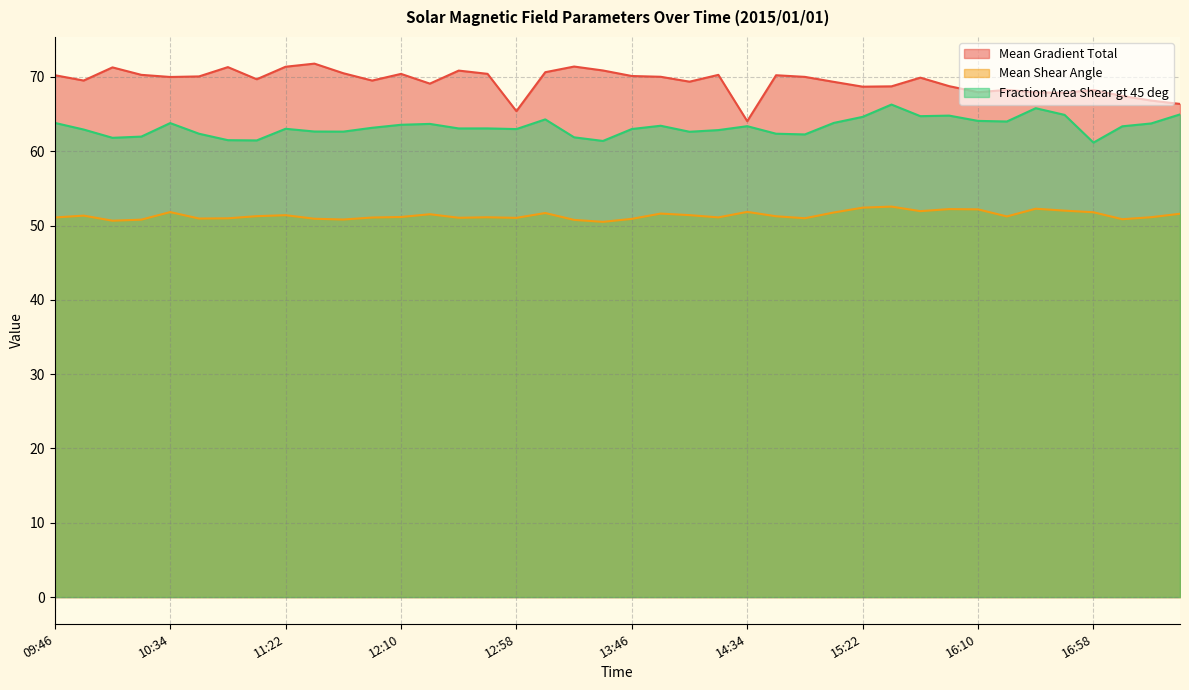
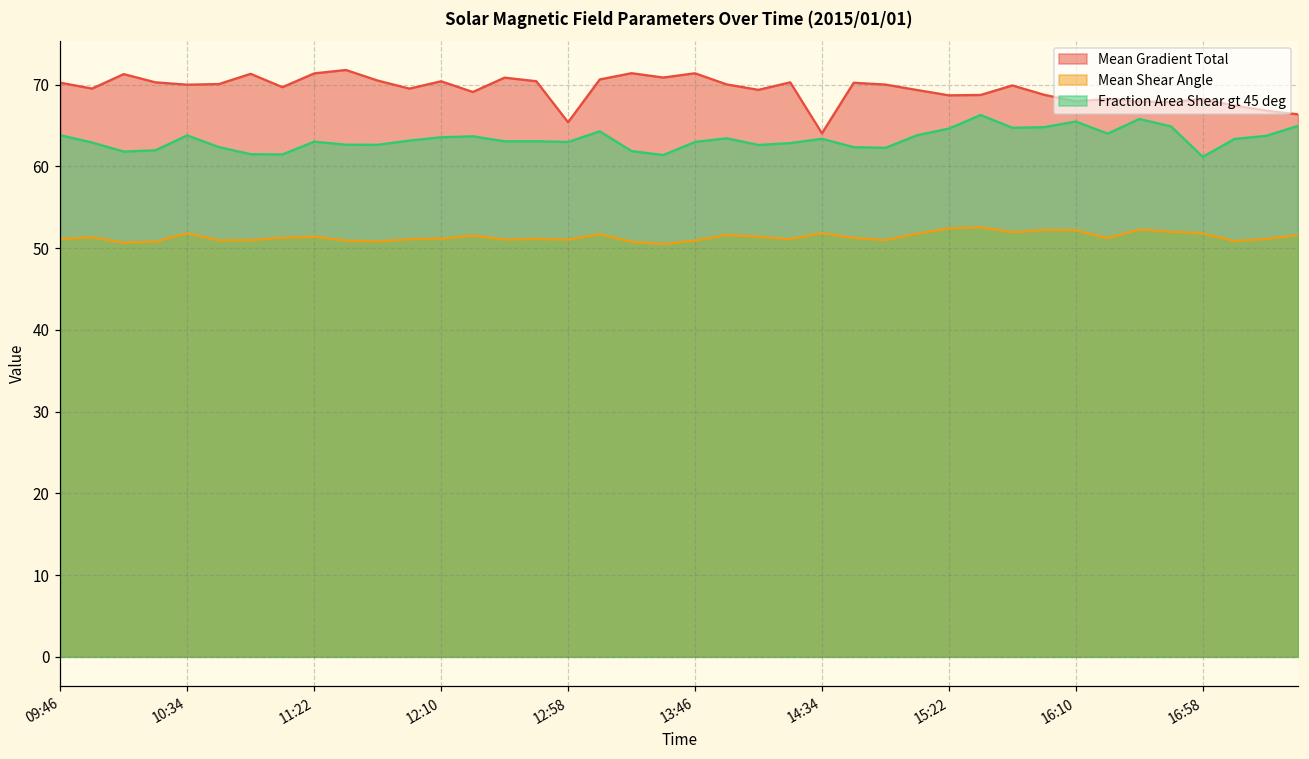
Mean Gradient Total, 13:46: 70 -> 71
Fraction Area Shear gt 45 deg, 16:10: 64 -> 65
